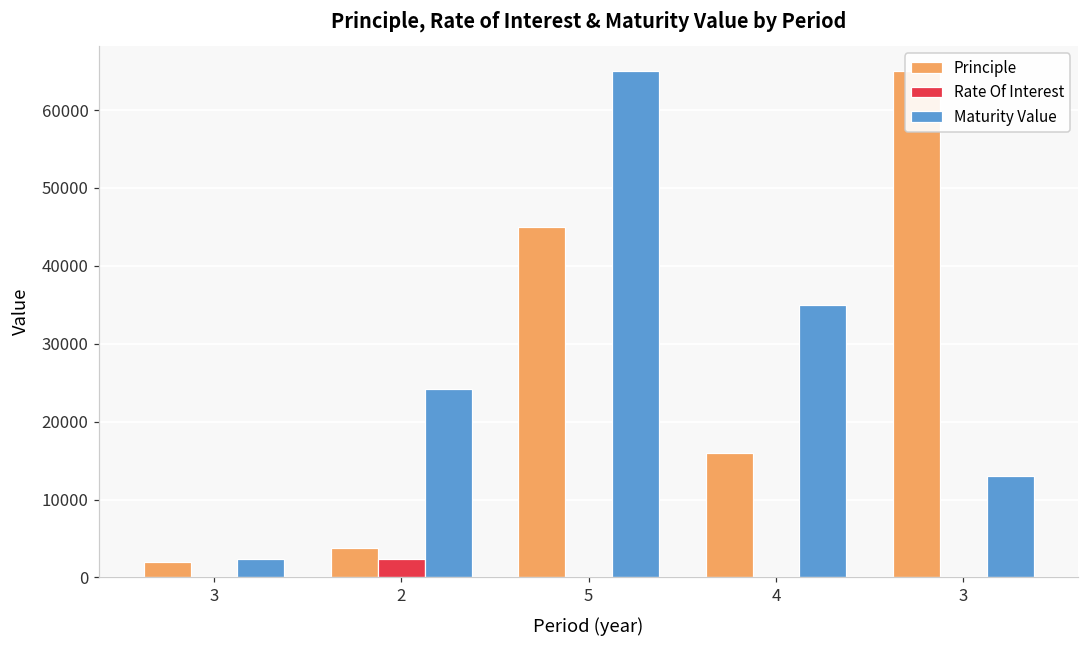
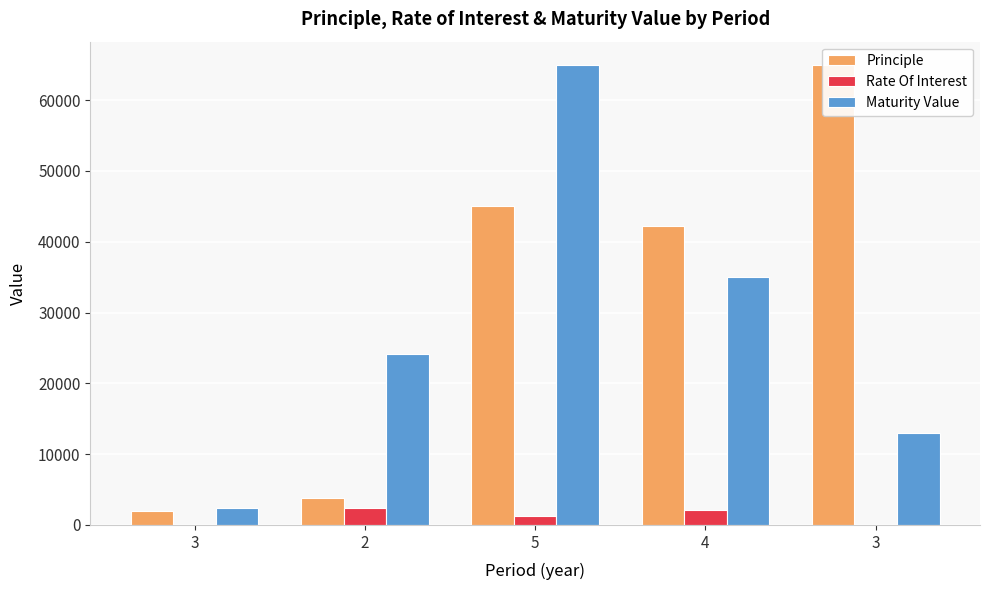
Rate Of Interest, 5: 0 -> 1000
Principle, 4: 16000 -> 42000
Rate Of Interest, 4: 0 -> 2000
